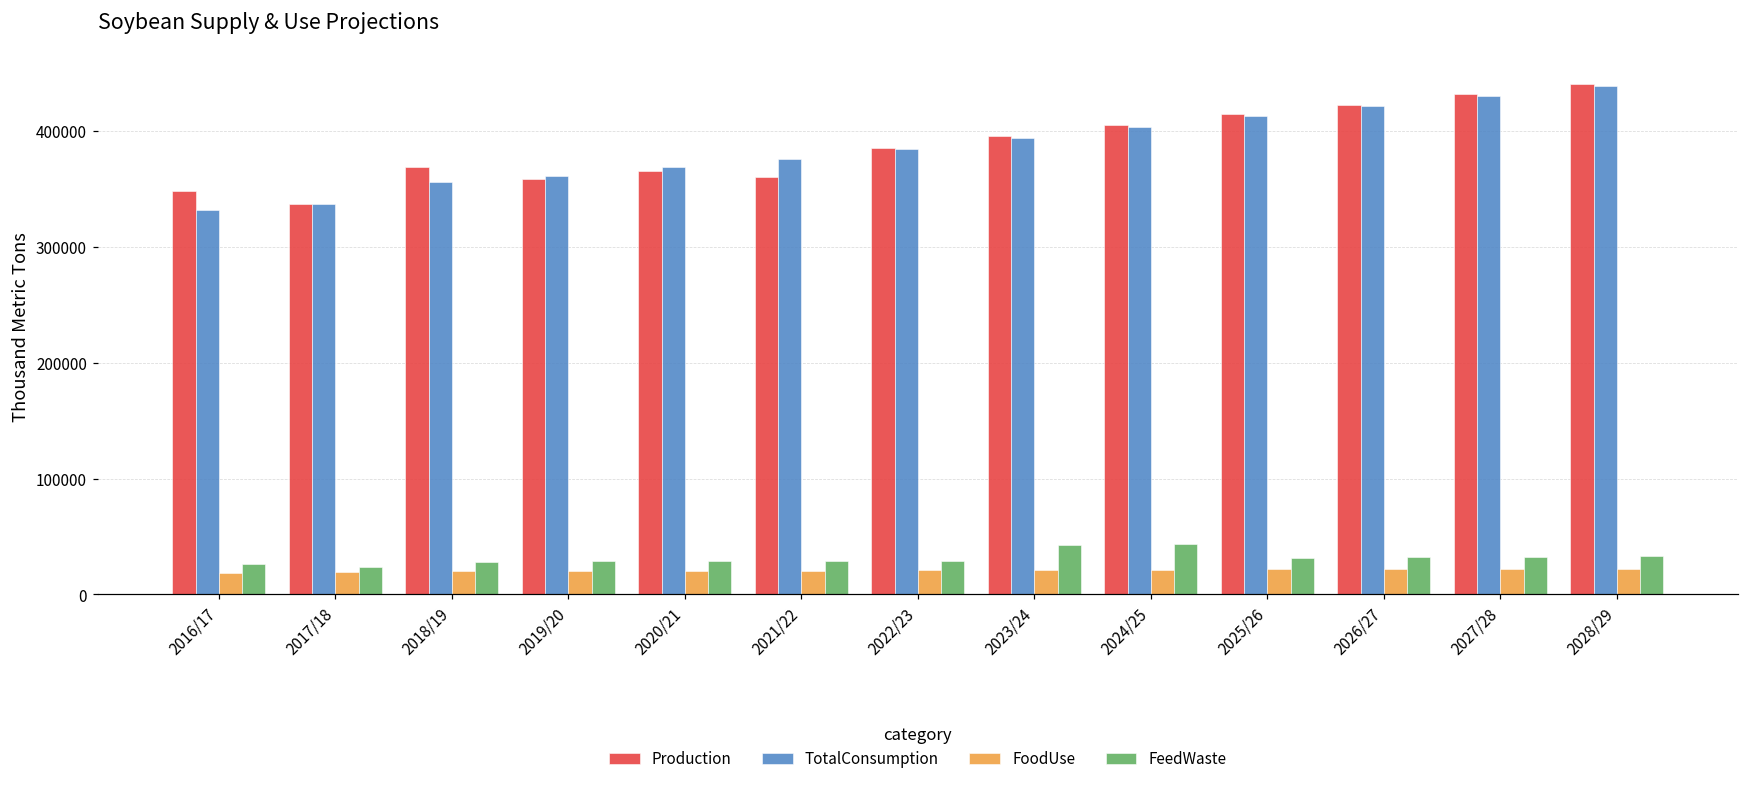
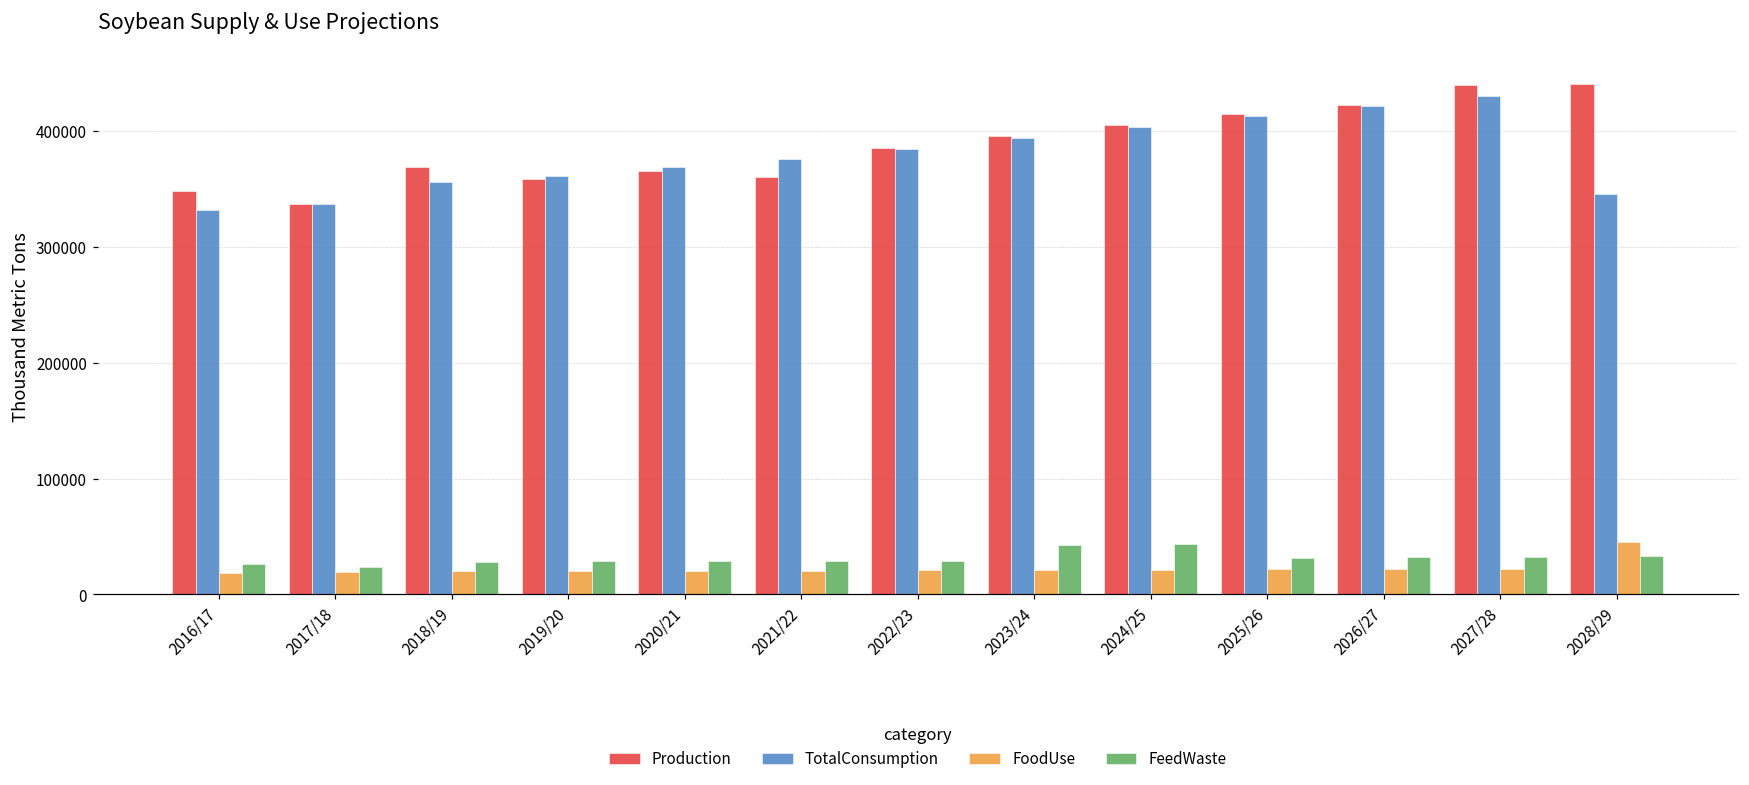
Production, 2027/28: 432000 -> 440000
TotalConsumption, 2028/29: 440000 -> 346000
FoodUse, 2028/29: 22000 -> 45000
